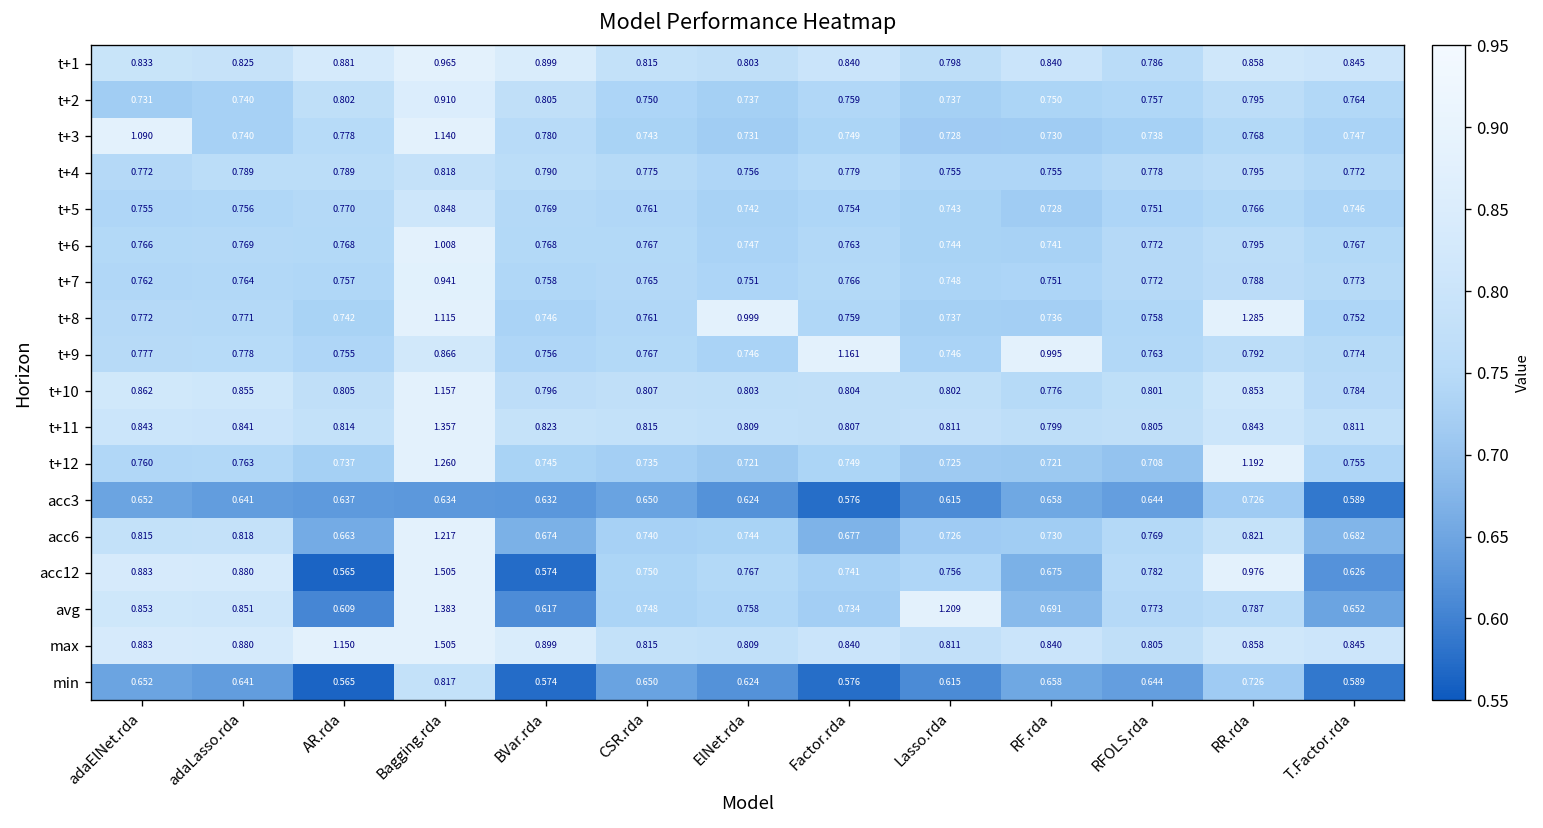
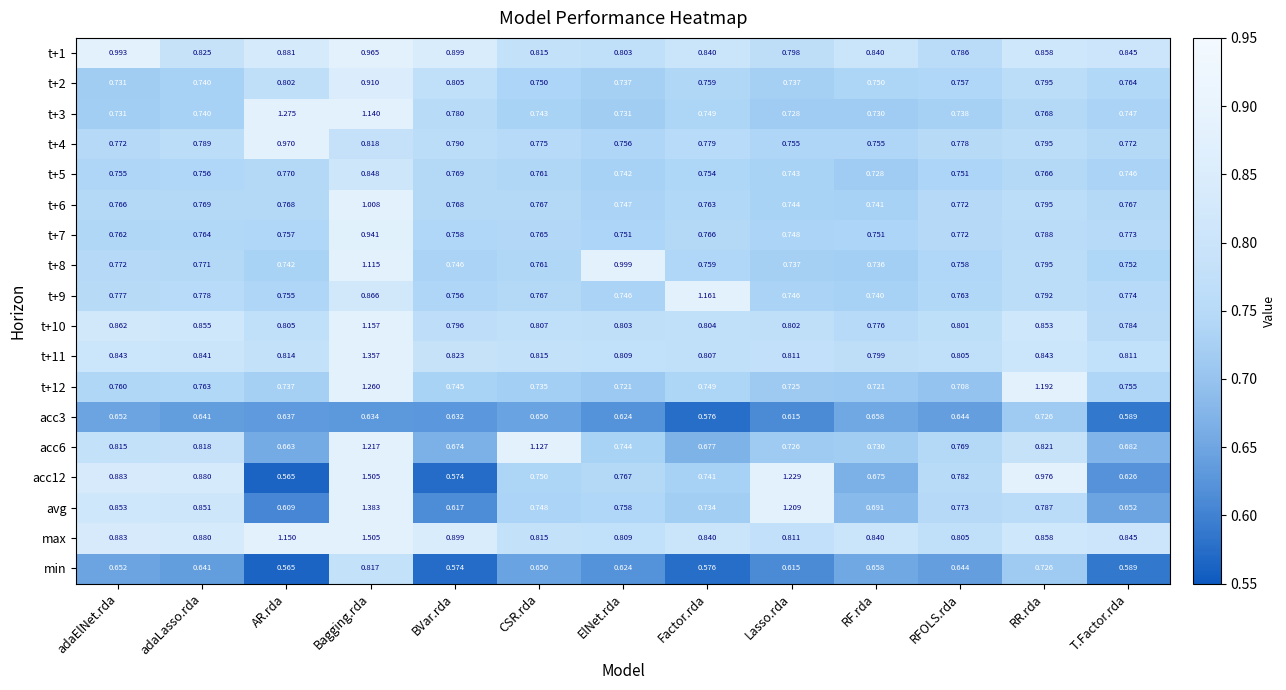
t+1, adaElNet.rda: 0.833 -> 0.993
t+3, adaElNet.rda: 1.090 -> 0.731
t+3, AR.rda: 0.778 -> 1.275
t+4, AR.rda: 0.789 -> 0.970
t+8, RR.rda: 1.285 -> 0.795
t+9, RF.rda: 0.995 -> 0.740
acc6, CSR.rda: 0.740 -> 1.127
acc12, Lasso.rda: 0.756 -> 1.229
